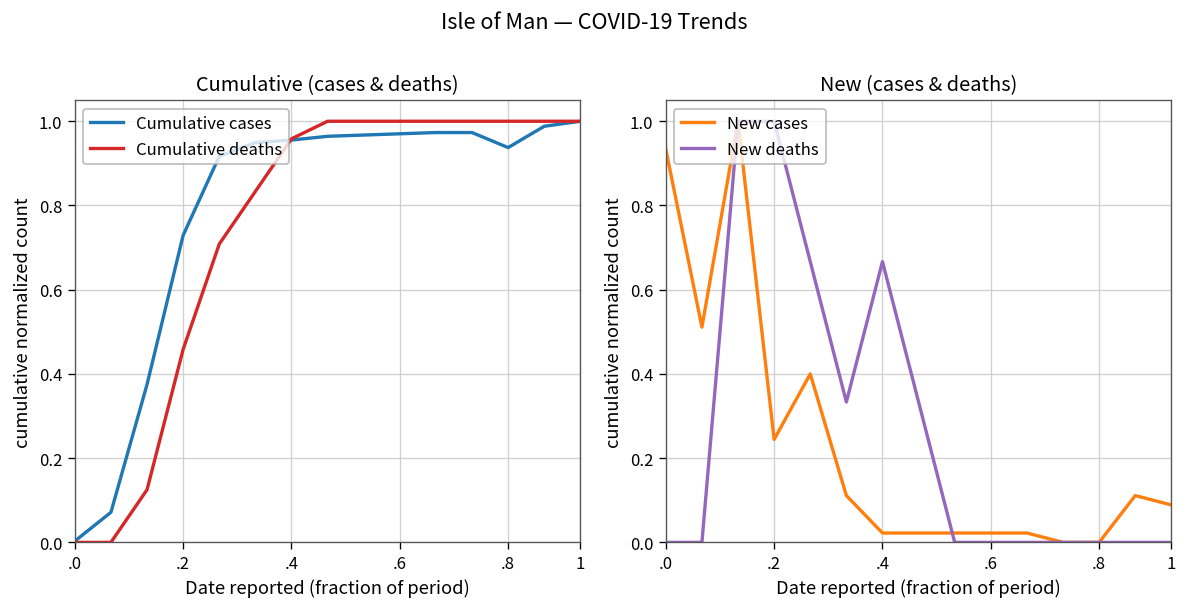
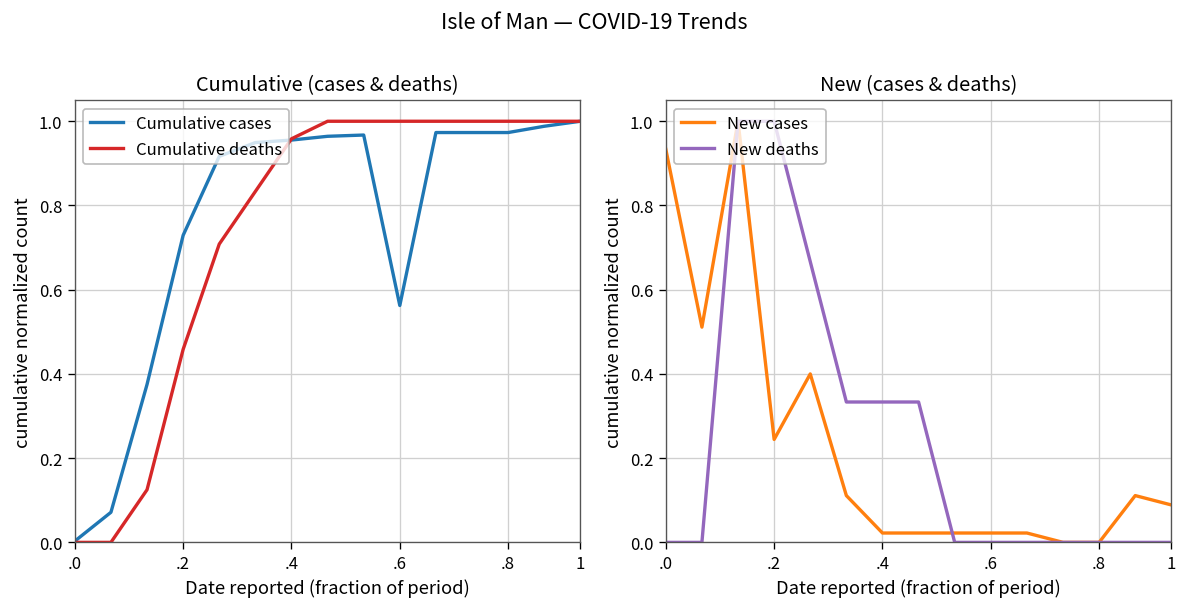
Cumulative (cases & deaths), Cumulative cases, .6: 0.97 -> 0.56
Cumulative (cases & deaths), Cumulative cases, .8: 0.94 -> 0.97
New (cases & deaths), New deaths, .4: 0.67 -> 0.33
